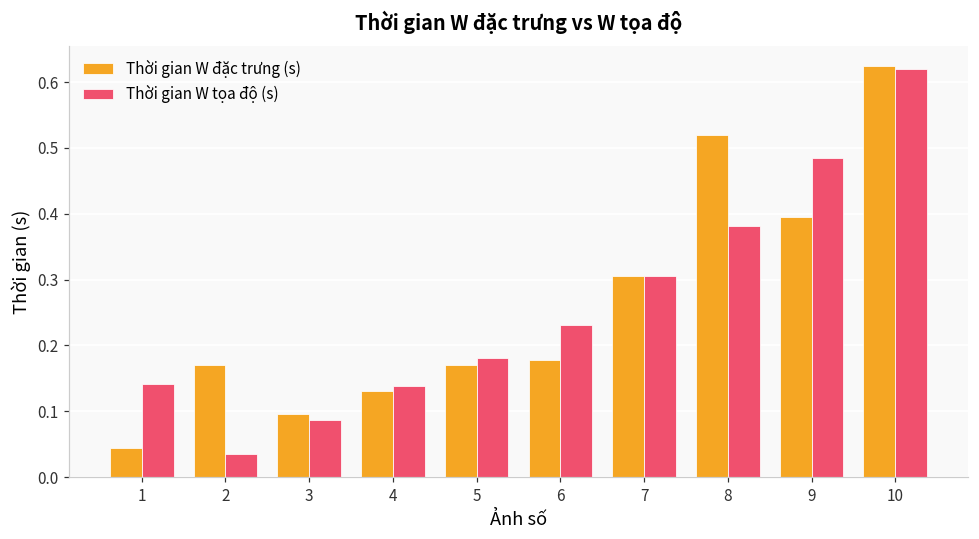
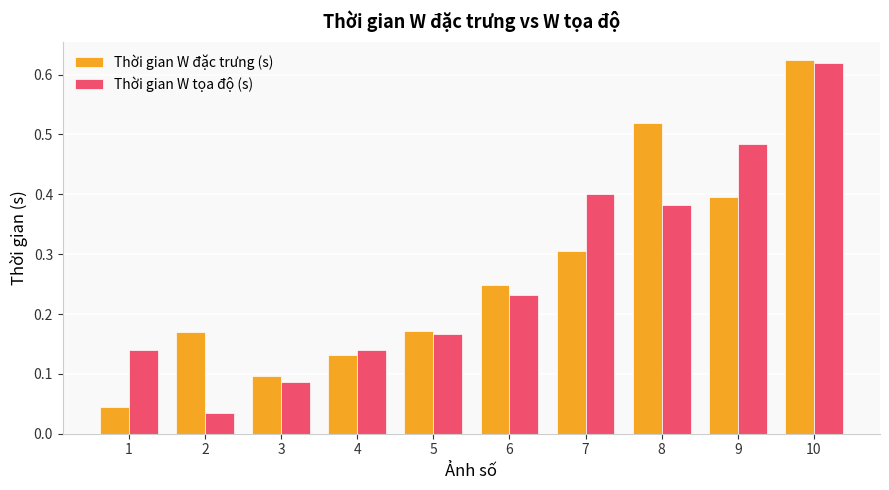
Thời gian W tọa độ (s), 5: 0.18 -> 0.17
Thời gian W đặc trưng (s), 6: 0.18 -> 0.25
Thời gian W tọa độ (s), 7: 0.30 -> 0.40
